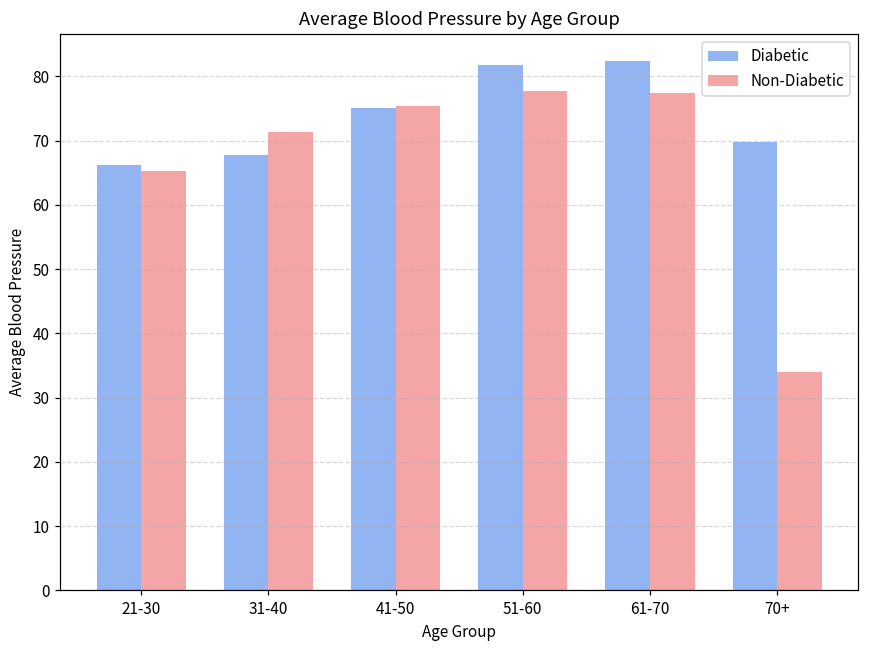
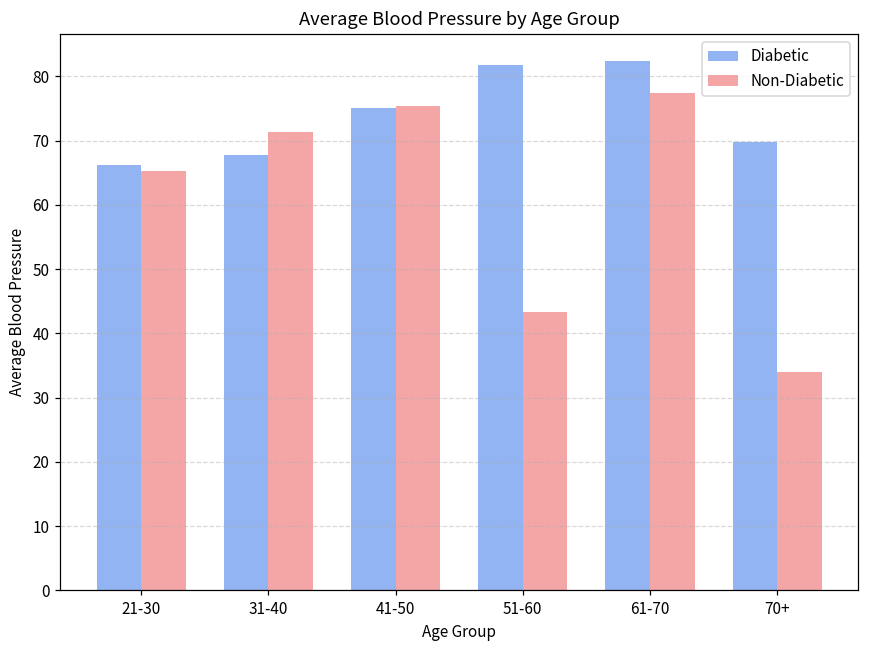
Non-Diabetic, 51-60: 78 -> 43
